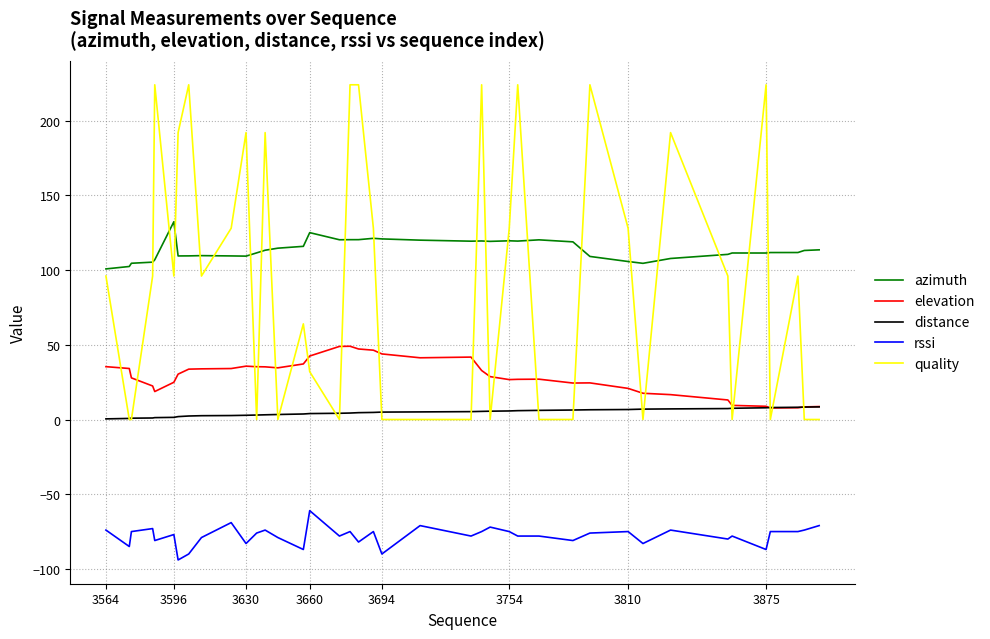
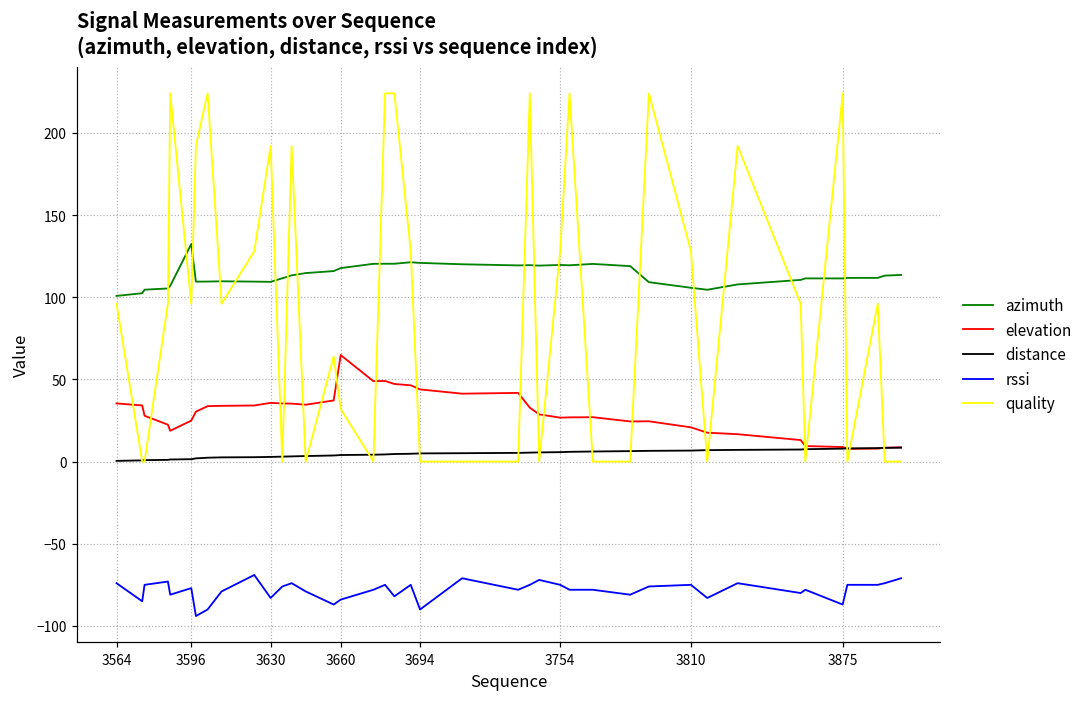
azimuth, 3660: 125 -> 118
elevation, 3660: 42 -> 65
rssi, 3660: -61 -> -84
